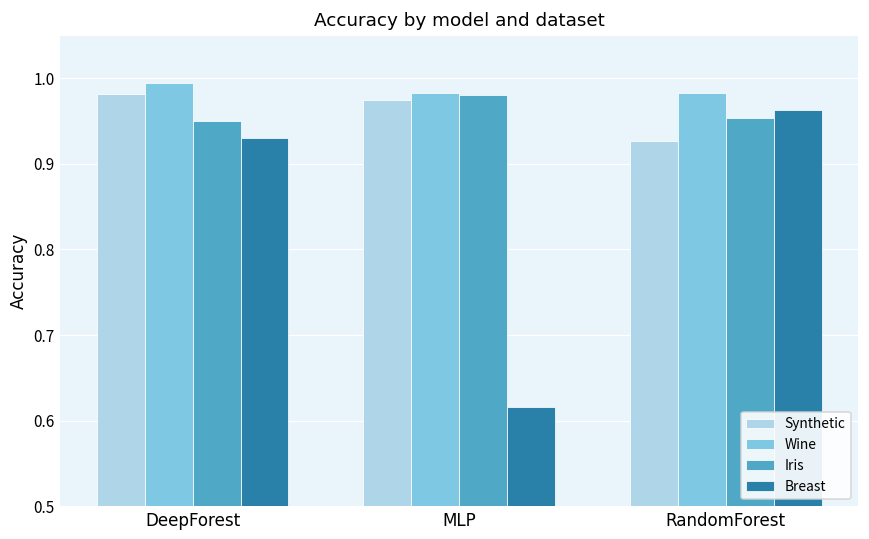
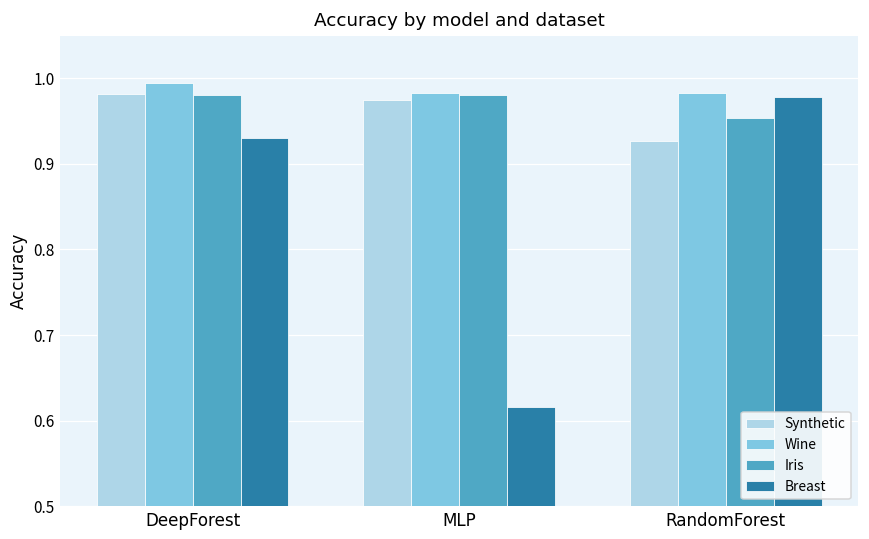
Iris, DeepForest: 0.95 -> 0.98
Breast, RandomForest: 0.96 -> 0.98
